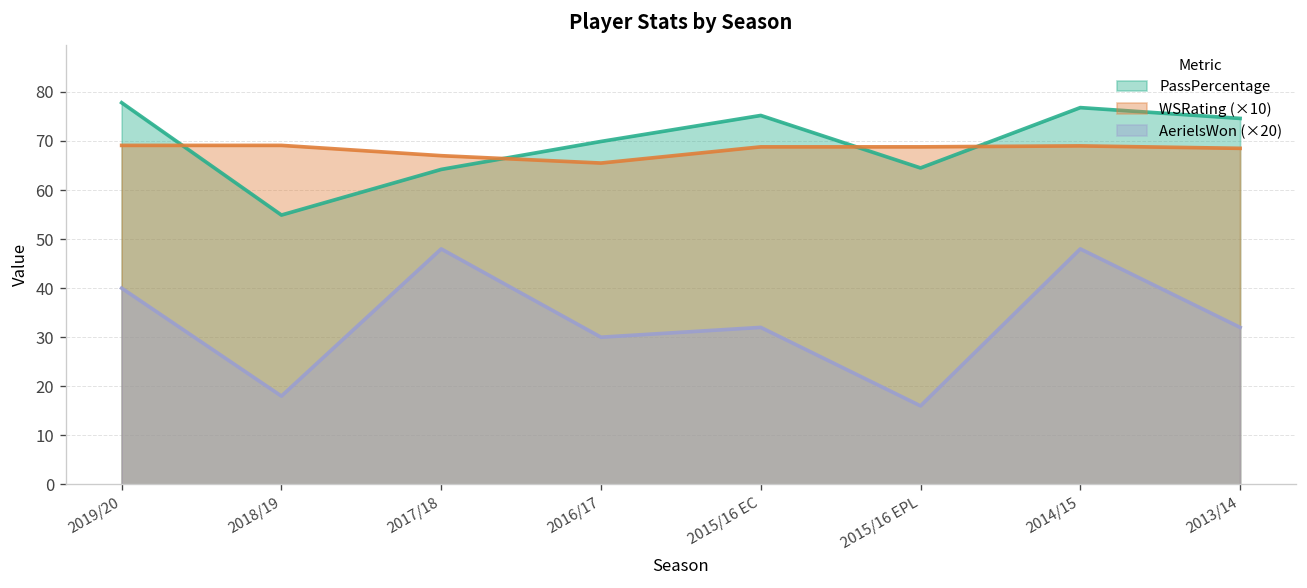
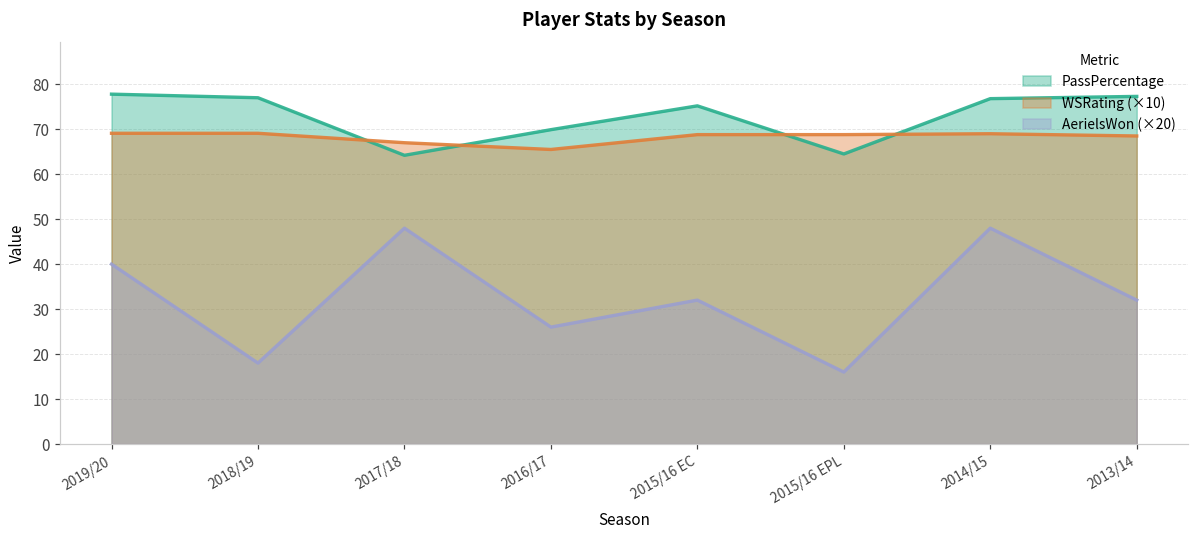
PassPercentage, 2018/19: 55 -> 77
AerielsWon (×20), 2016/17: 30 -> 26
PassPercentage, 2013/14: 75 -> 77
